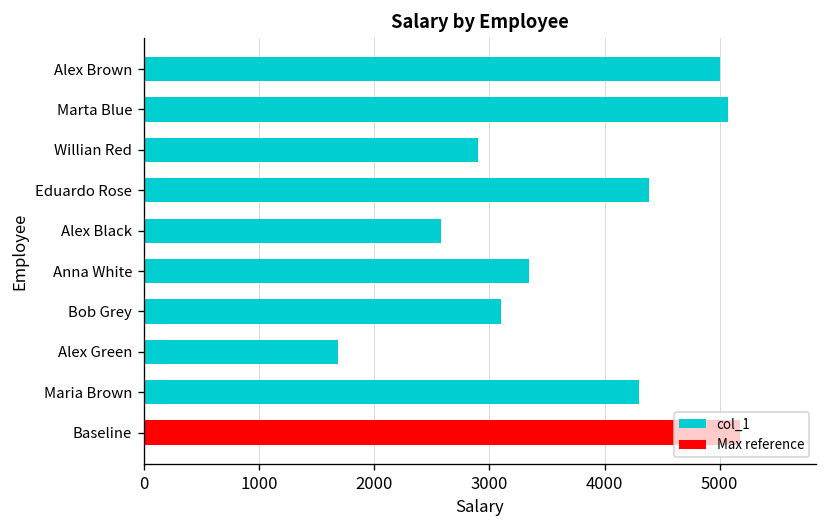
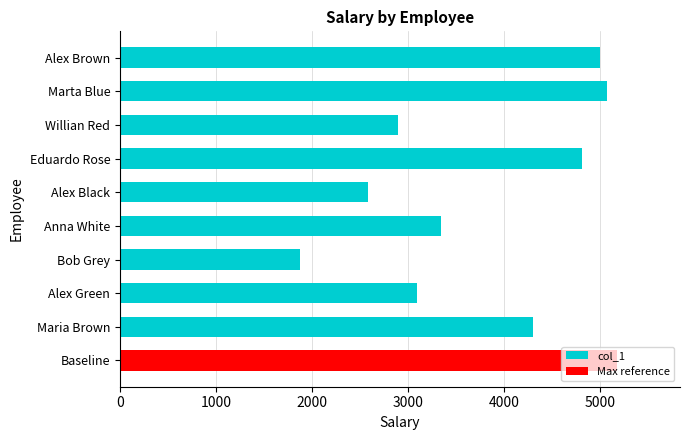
col_1, Eduardo Rose: 4400 -> 4800
col_1, Bob Grey: 3100 -> 1900
col_1, Alex Green: 1700 -> 3100
